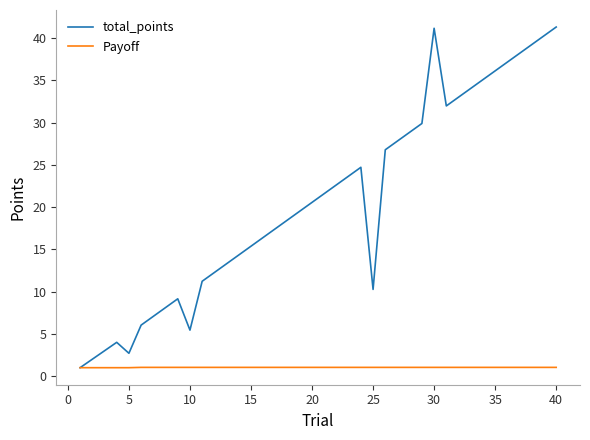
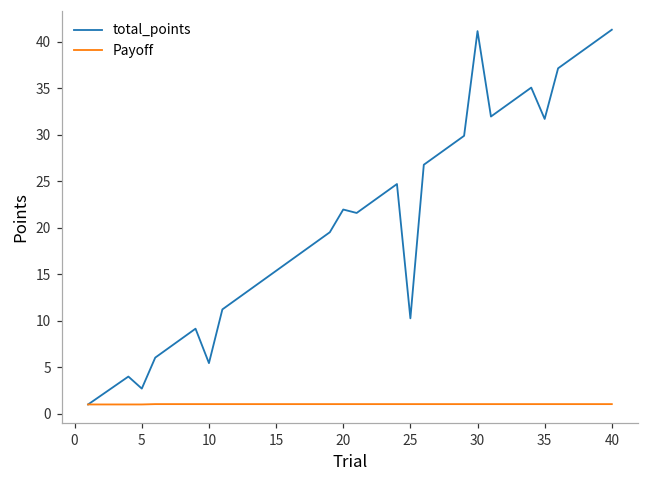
total_points, 20: 21 -> 22
total_points, 35: 36 -> 32
